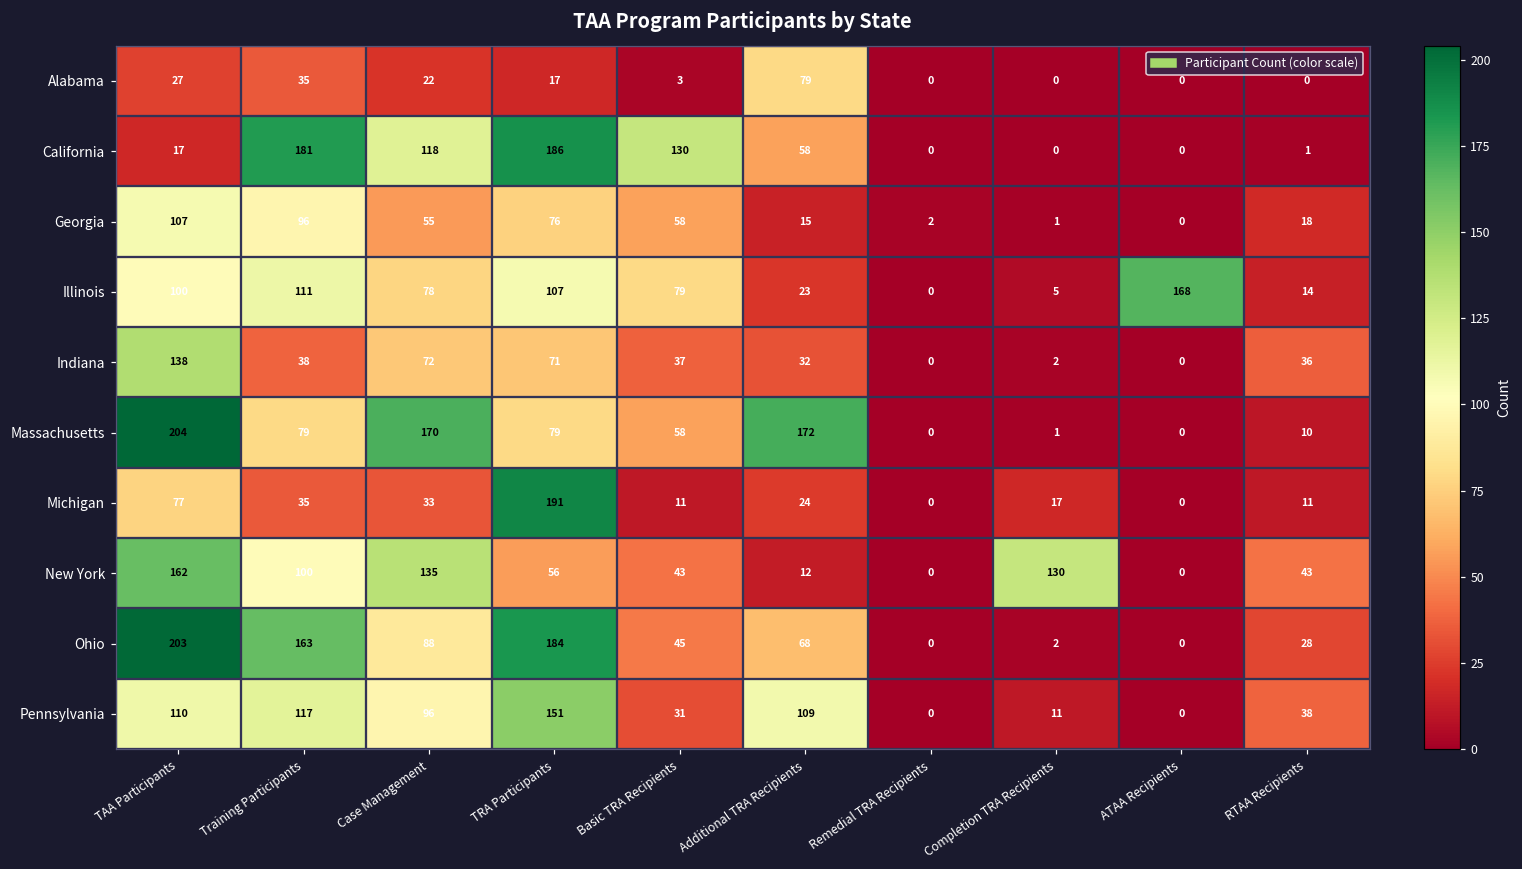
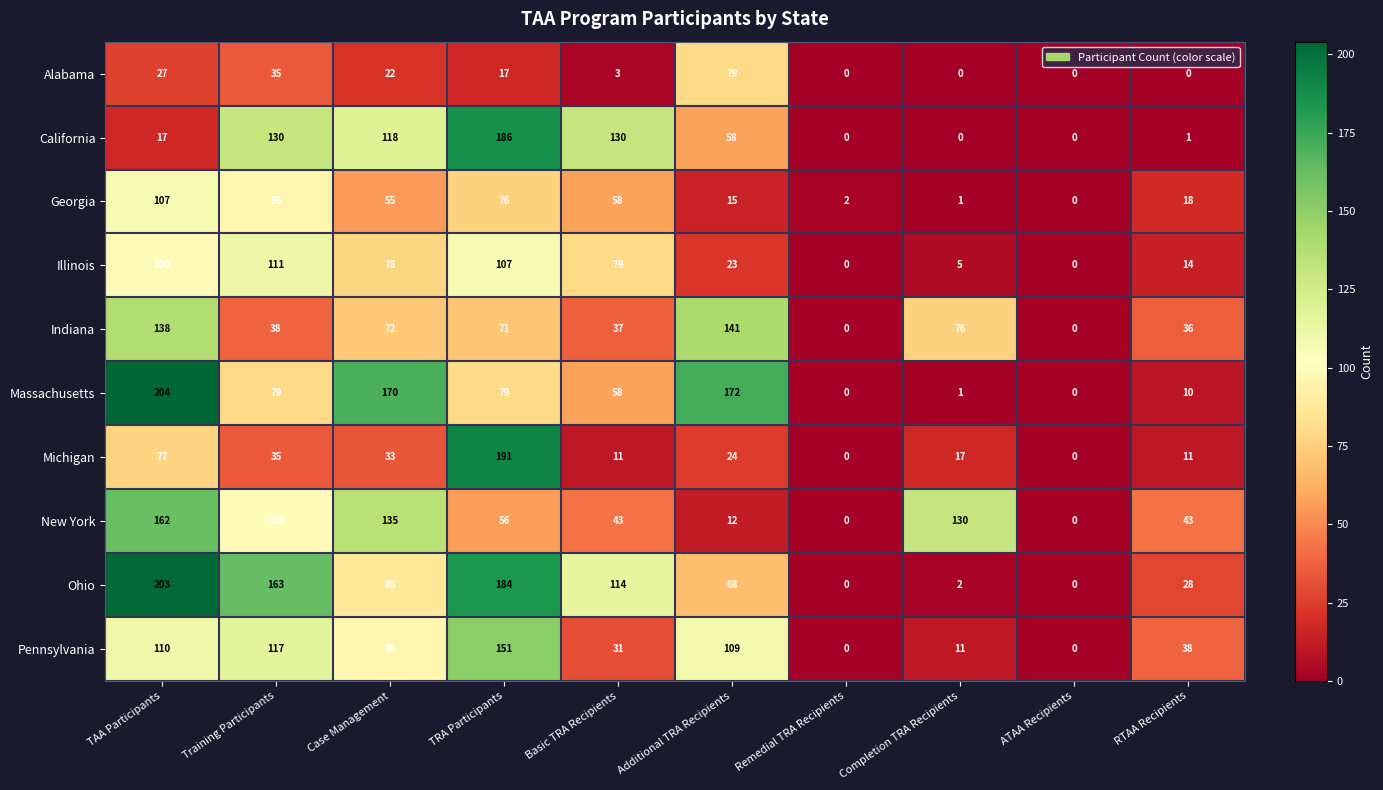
California, Training Participants: 181 -> 130
Illinois, ATAA Recipients: 168 -> 0
Indiana, Additional TRA Recipients: 32 -> 141
Indiana, Completion TRA Recipients: 2 -> 76
Ohio, Basic TRA Recipients: 45 -> 114
